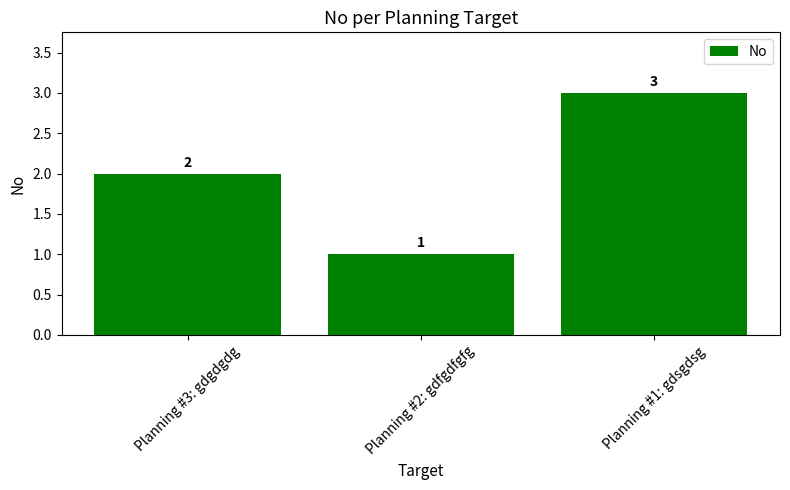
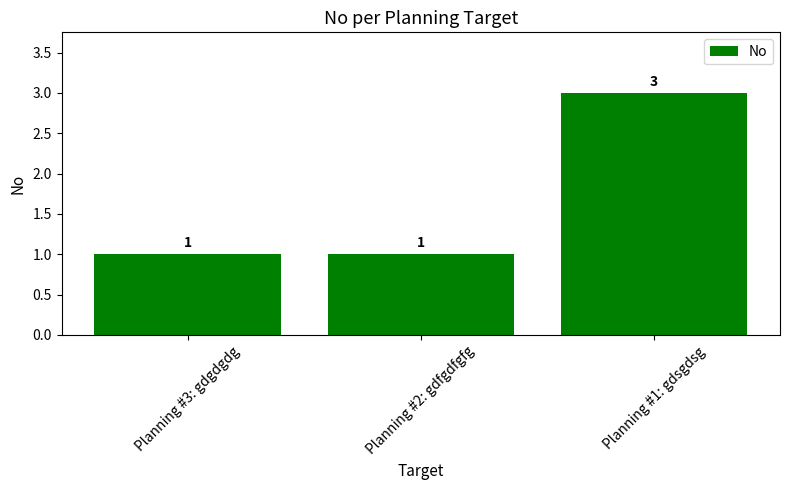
Planning #3: gdgdgdg: 2 -> 1
